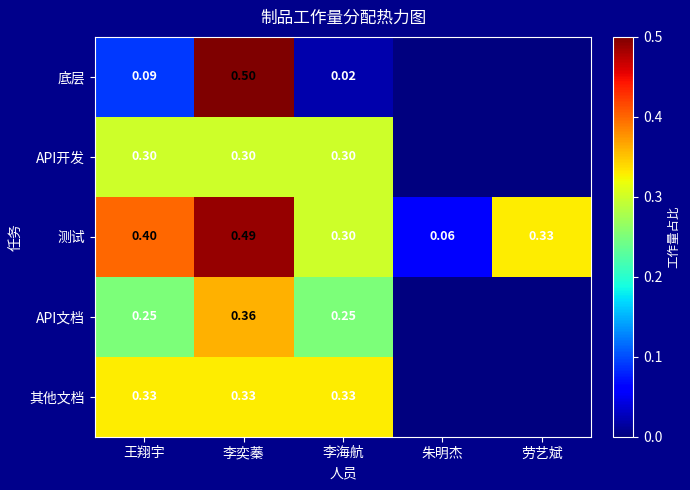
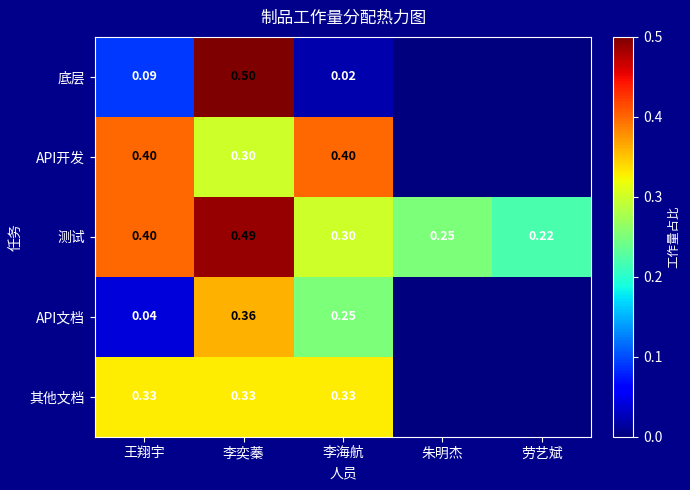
API开发, 王翔宇: 0.30 -> 0.40
API开发, 李海航: 0.30 -> 0.40
测试, 朱明杰: 0.06 -> 0.25
测试, 劳艺斌: 0.33 -> 0.22
API文档, 王翔宇: 0.25 -> 0.04
